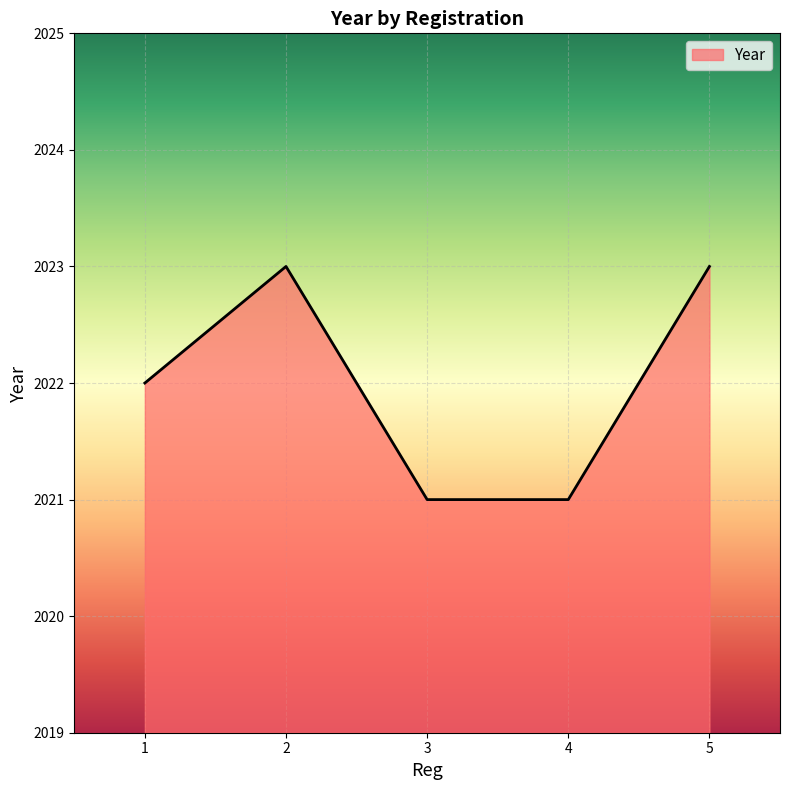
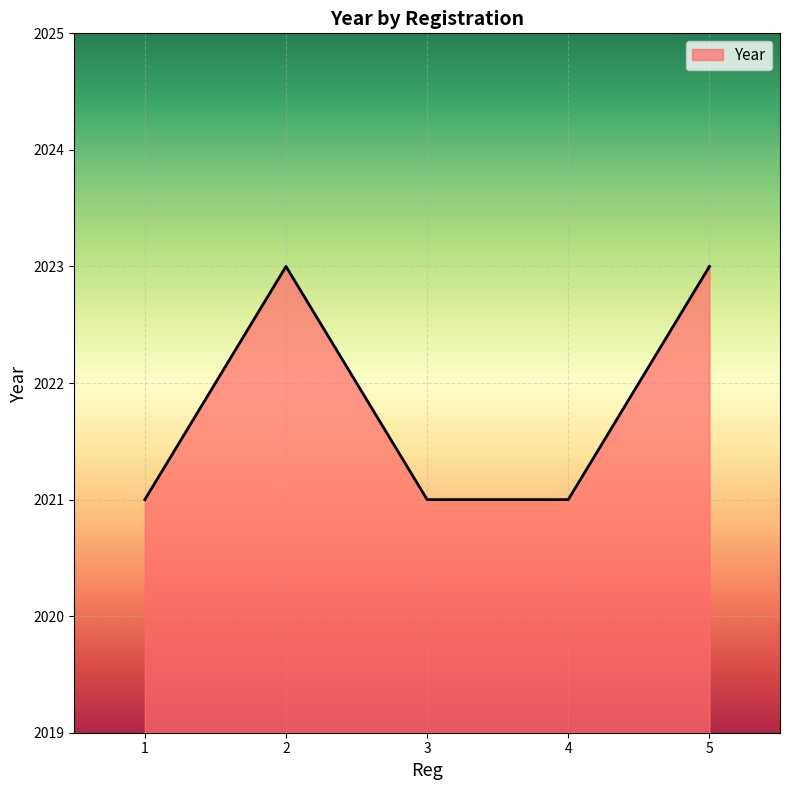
1: 2022 -> 2021
